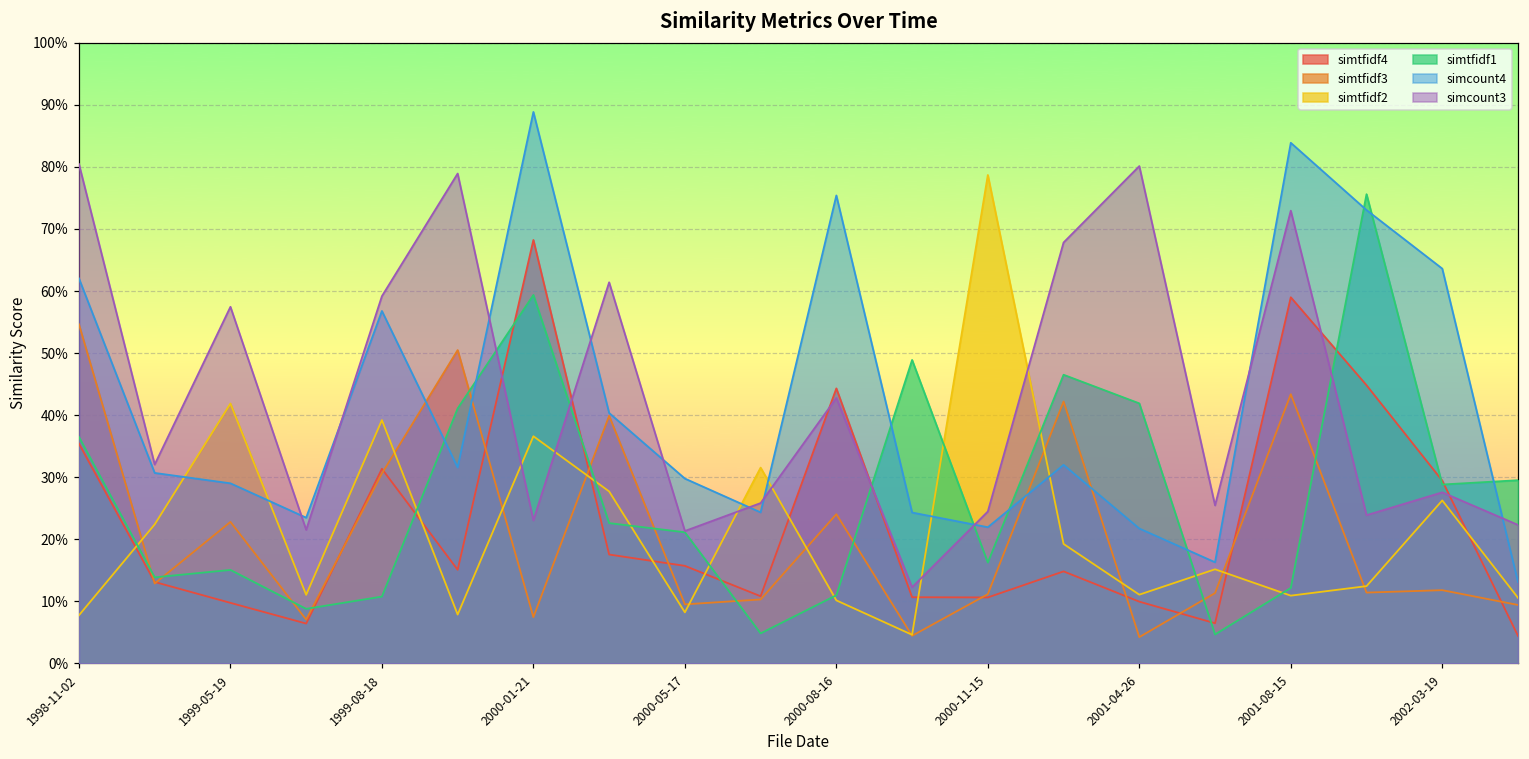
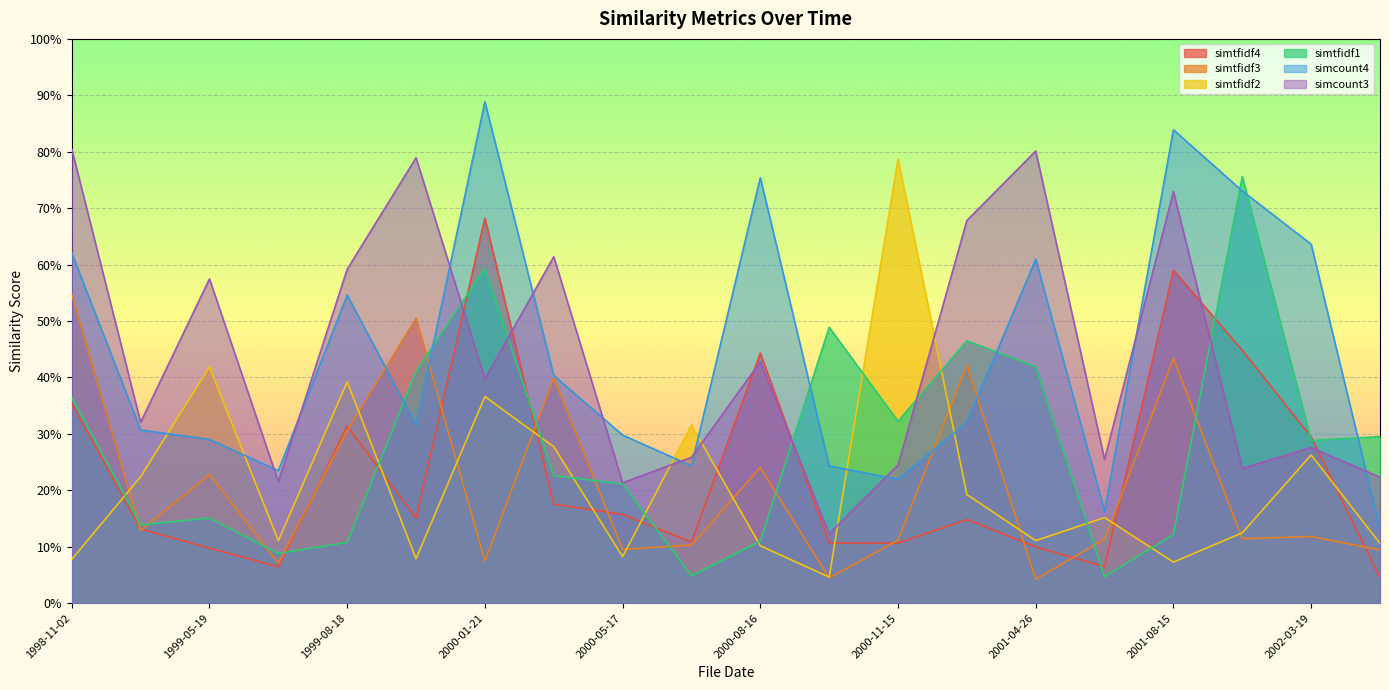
simcount4, 1999-08-18: 57% -> 55%
simcount3, 2000-01-21: 23% -> 40%
simtfidf1, 2000-11-15: 16% -> 32%
simcount4, 2001-04-26: 22% -> 61%
simtfidf2, 2001-08-15: 11% -> 7%
